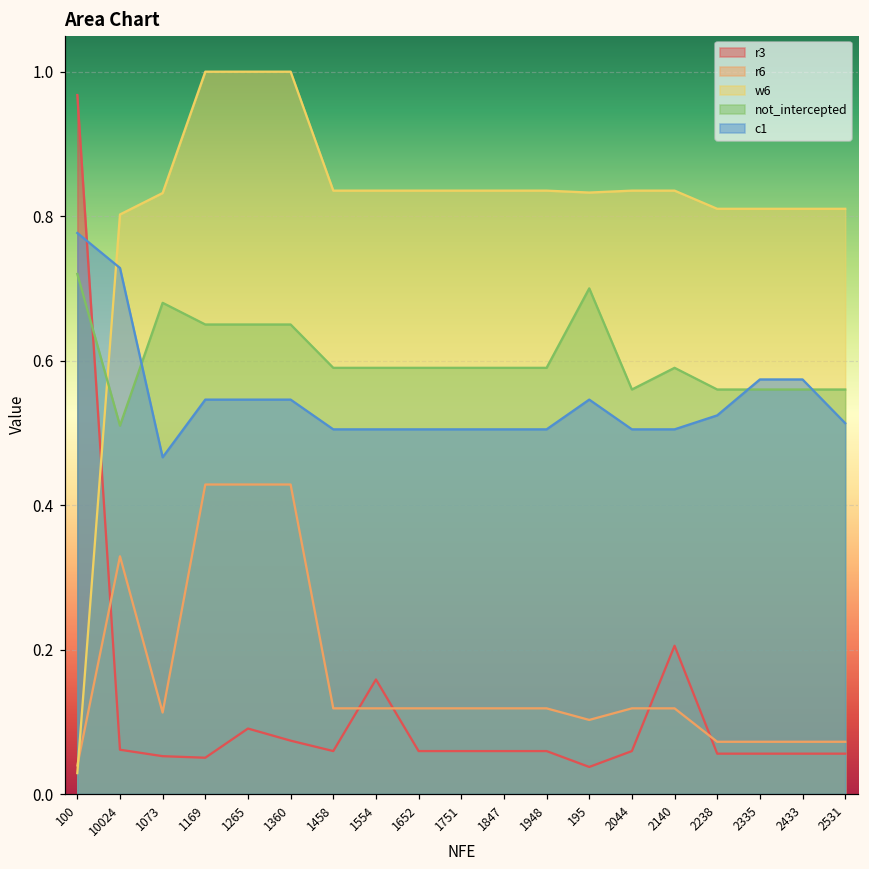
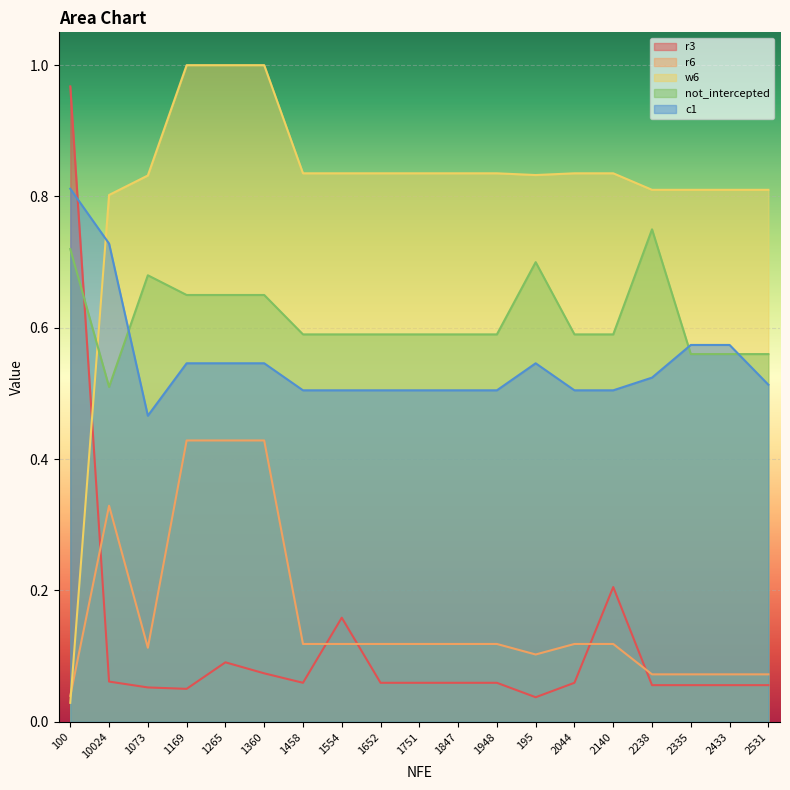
c1, 100: 0.78 -> 0.81
not_intercepted, 2044: 0.56 -> 0.59
not_intercepted, 2238: 0.56 -> 0.75
